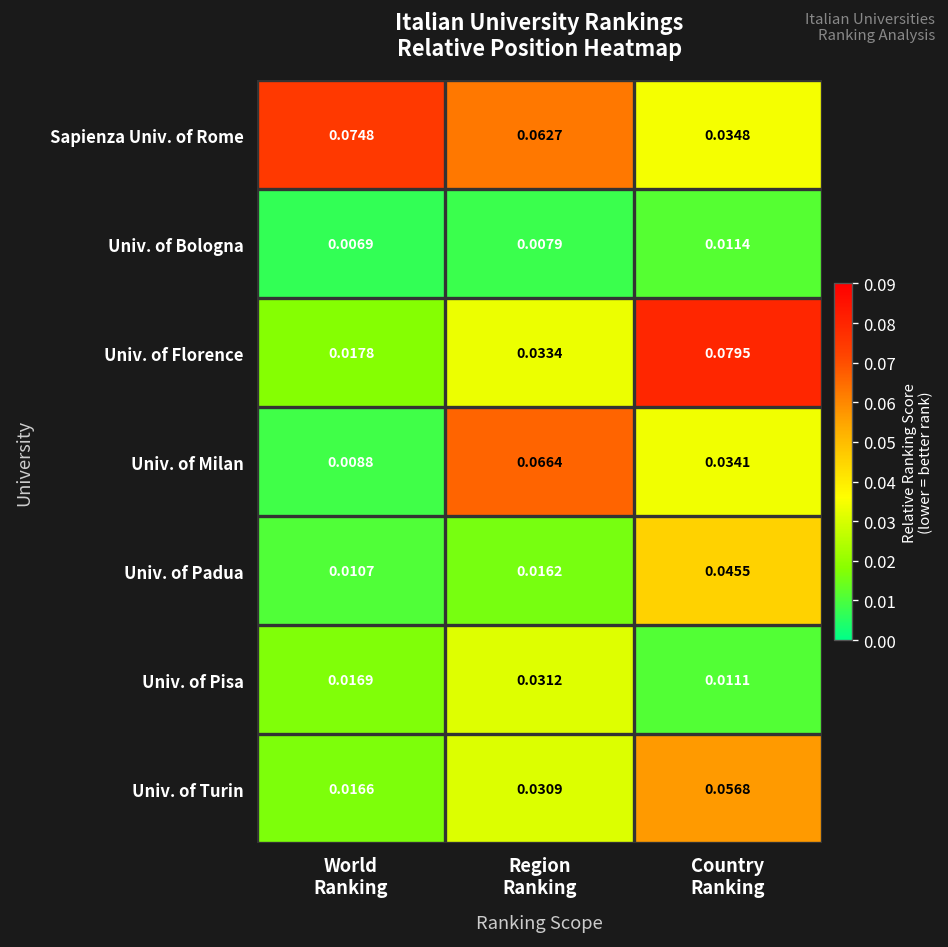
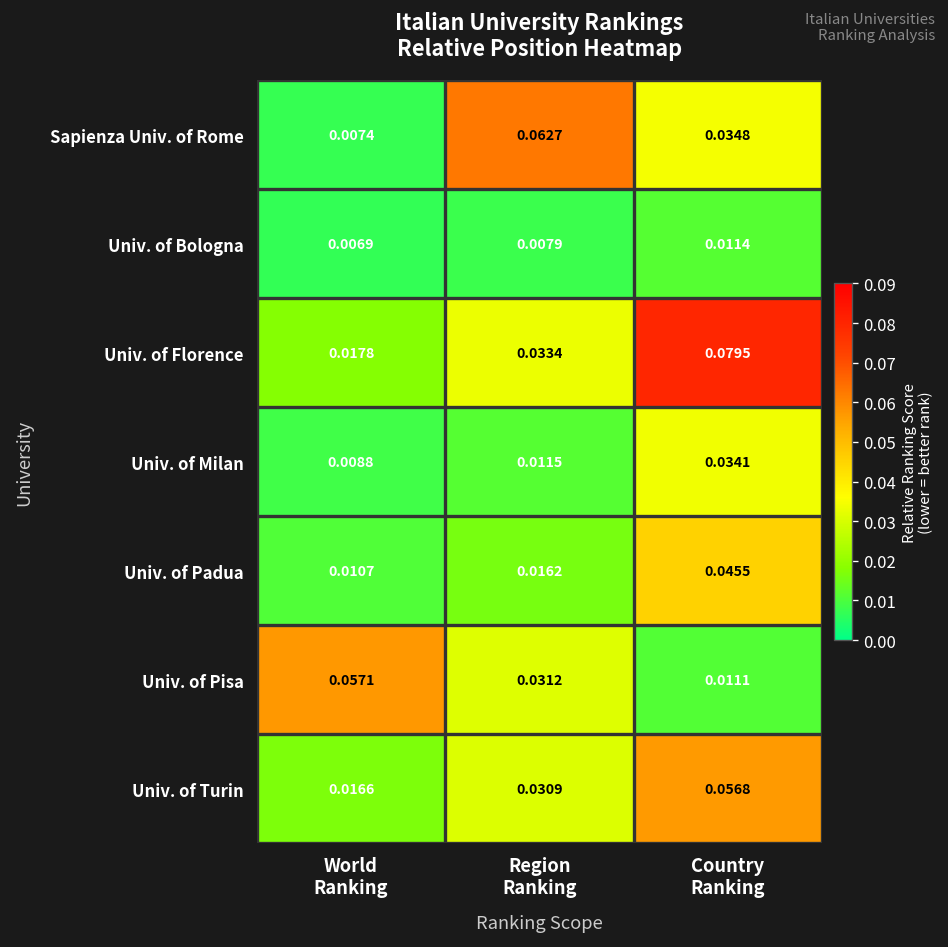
Sapienza Univ. of Rome, World Ranking: 0.0748 -> 0.0074
Univ. of Milan, Region Ranking: 0.0664 -> 0.0115
Univ. of Pisa, World Ranking: 0.0169 -> 0.0571
